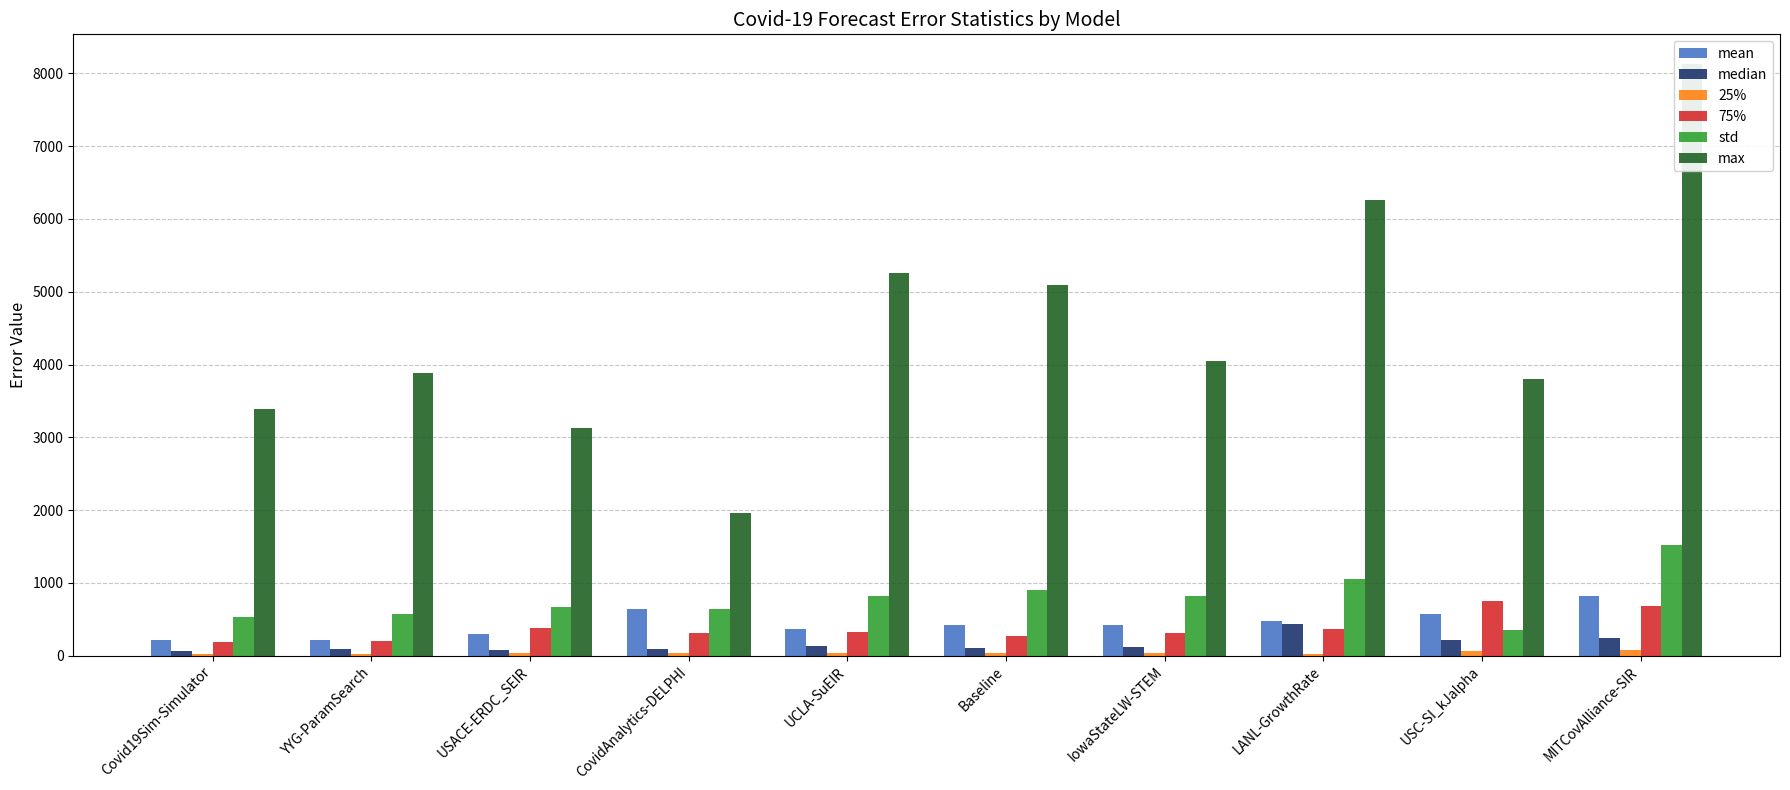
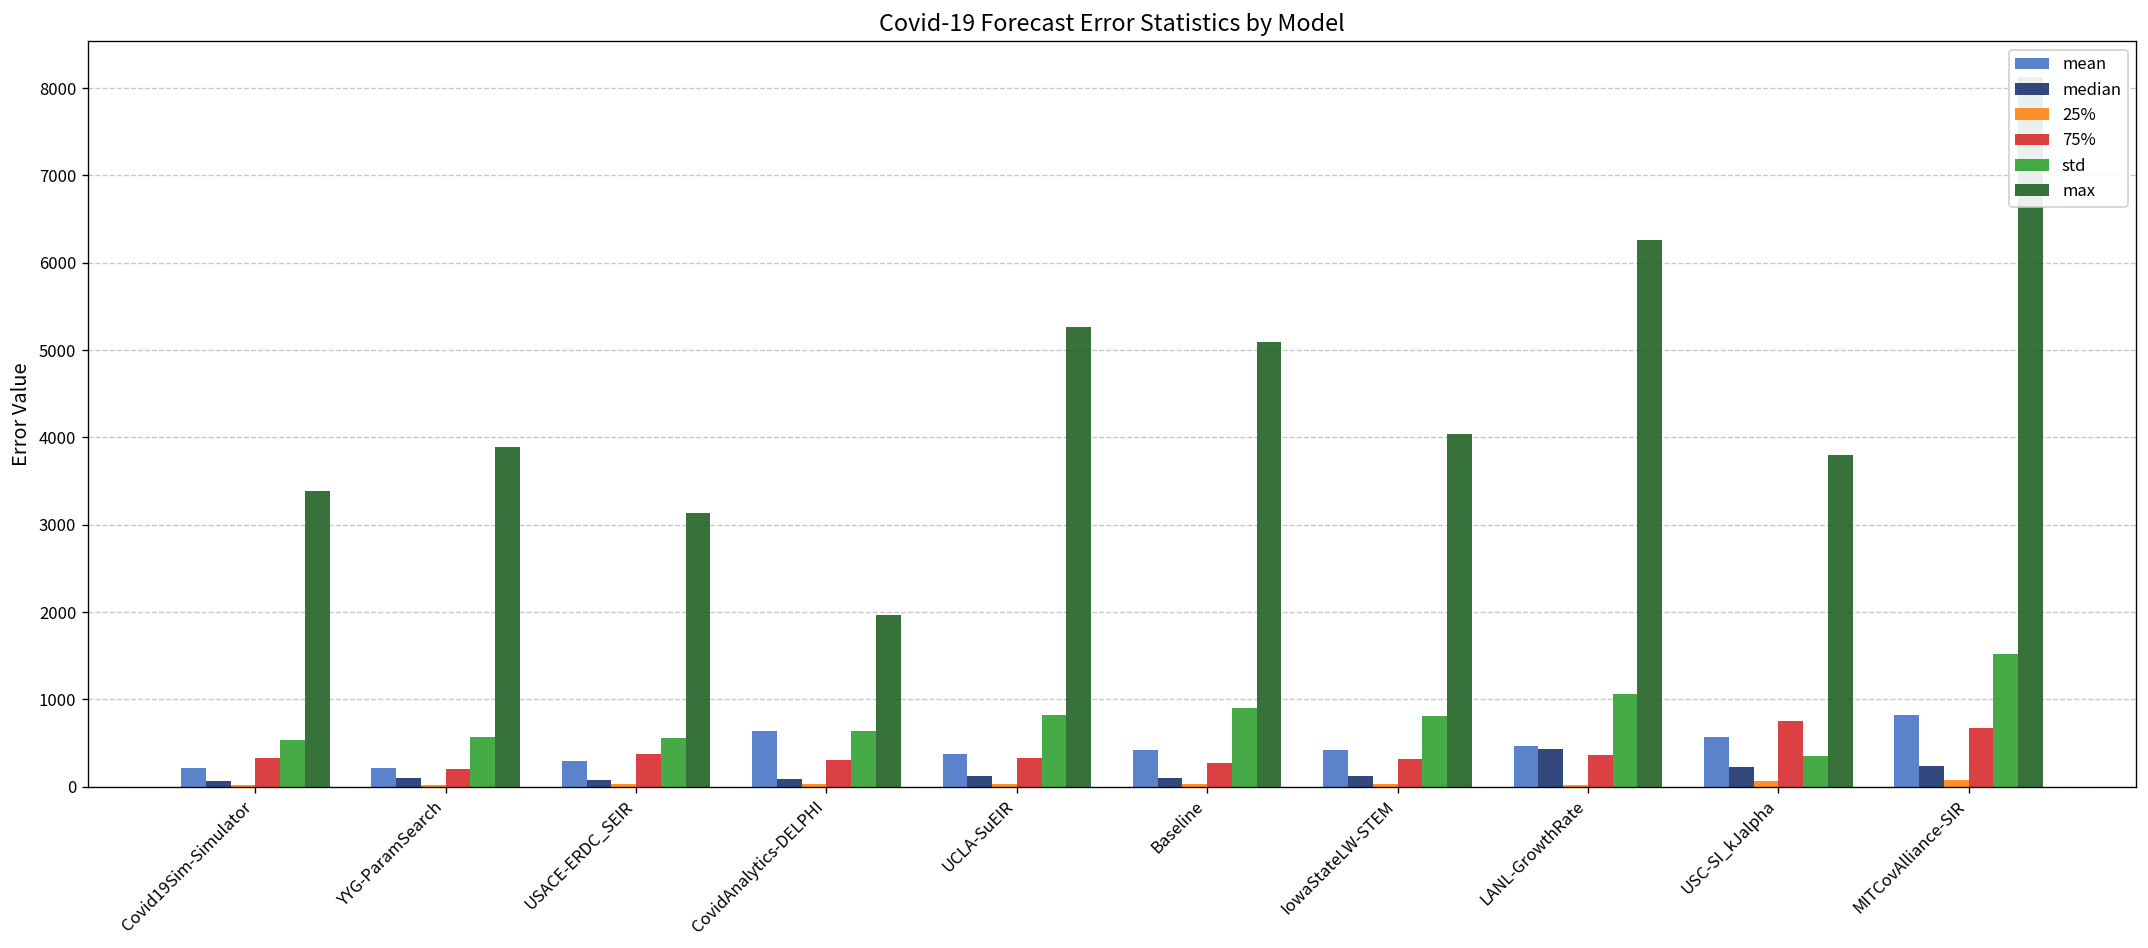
75%, Covid19Sim-Simulator: 200 -> 300
std, USACE-ERDC_SEIR: 700 -> 600
